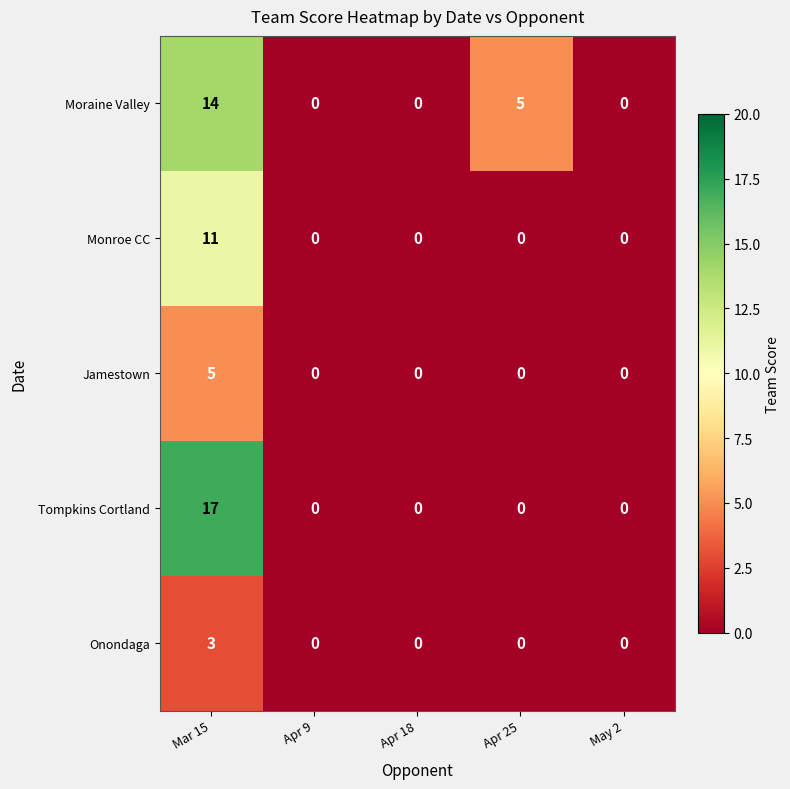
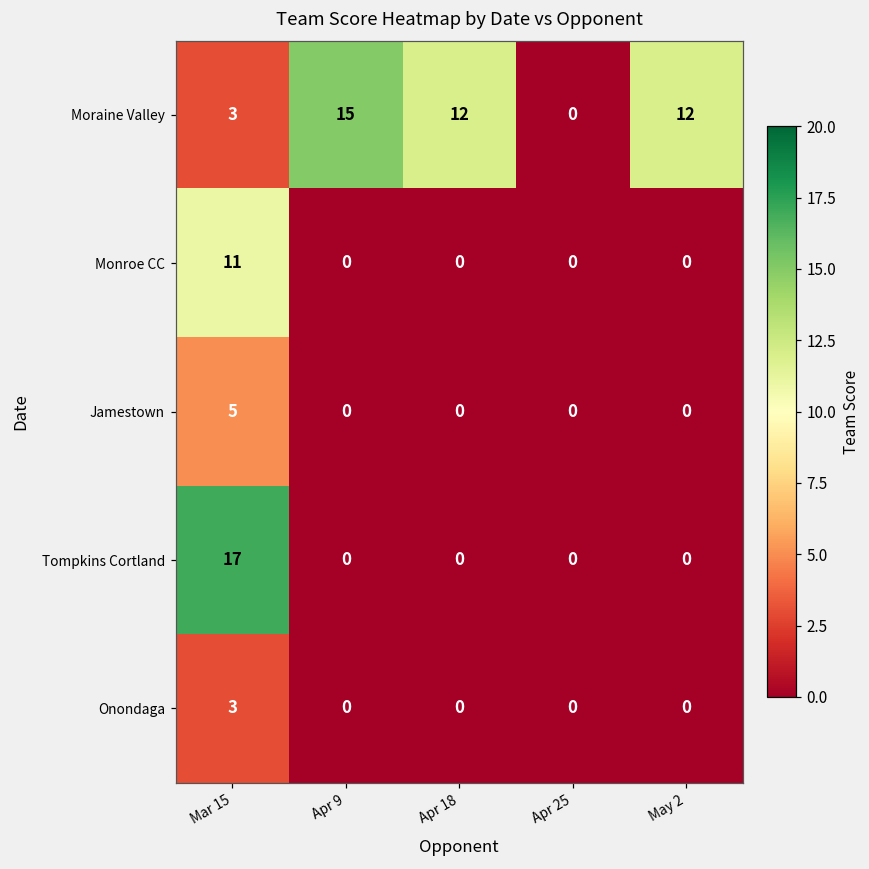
Moraine Valley, Mar 15: 14 -> 3
Moraine Valley, Apr 9: 0 -> 15
Moraine Valley, Apr 18: 0 -> 12
Moraine Valley, Apr 25: 5 -> 0
Moraine Valley, May 2: 0 -> 12
